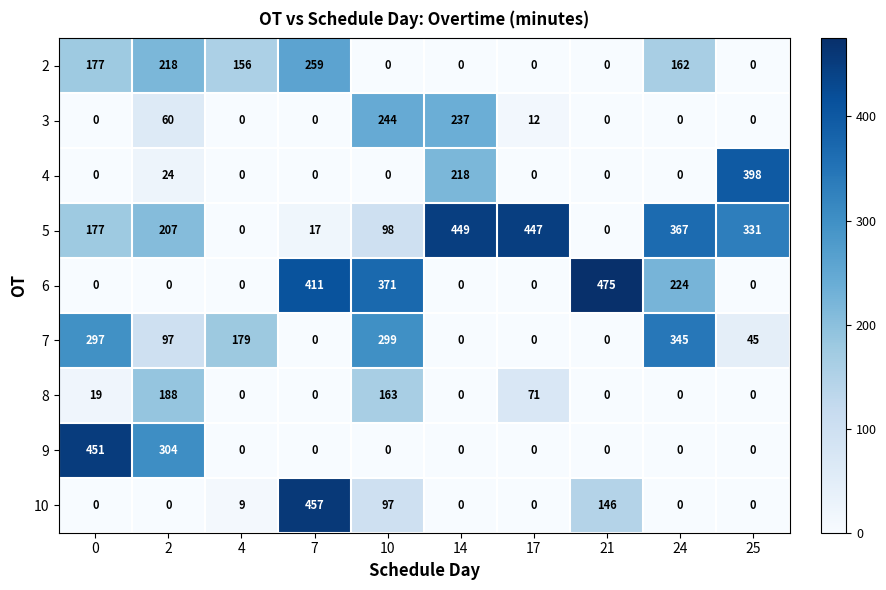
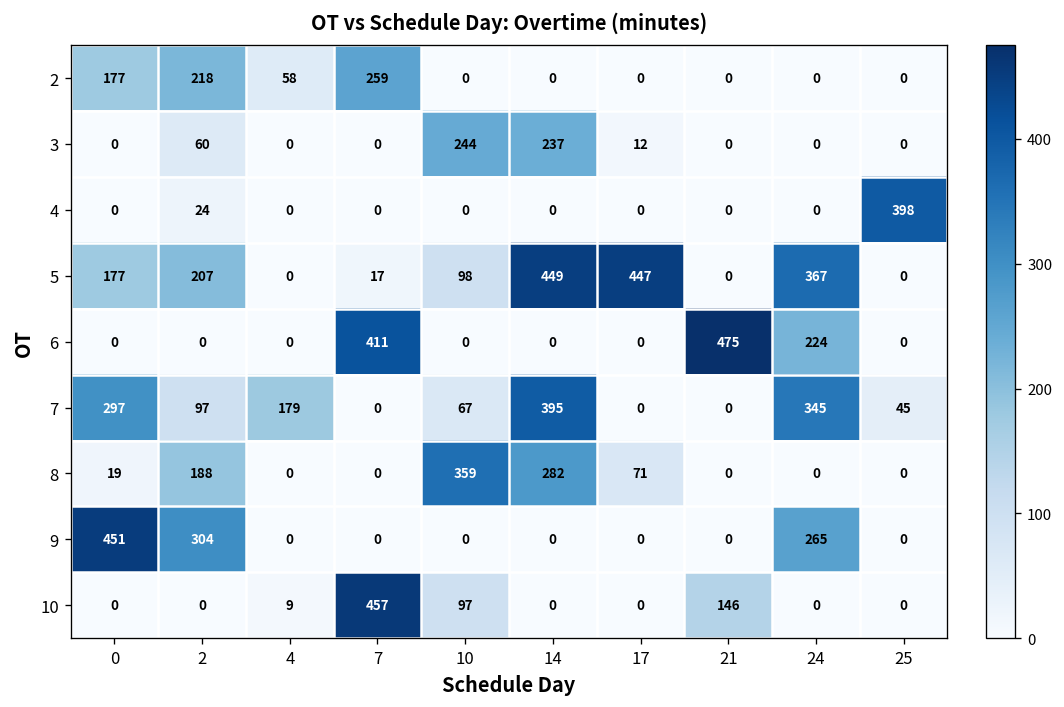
2, 4: 156 -> 58
2, 24: 162 -> 0
4, 14: 218 -> 0
5, 25: 331 -> 0
6, 10: 371 -> 0
7, 10: 299 -> 67
7, 14: 0 -> 395
8, 10: 163 -> 359
8, 14: 0 -> 282
9, 24: 0 -> 265
